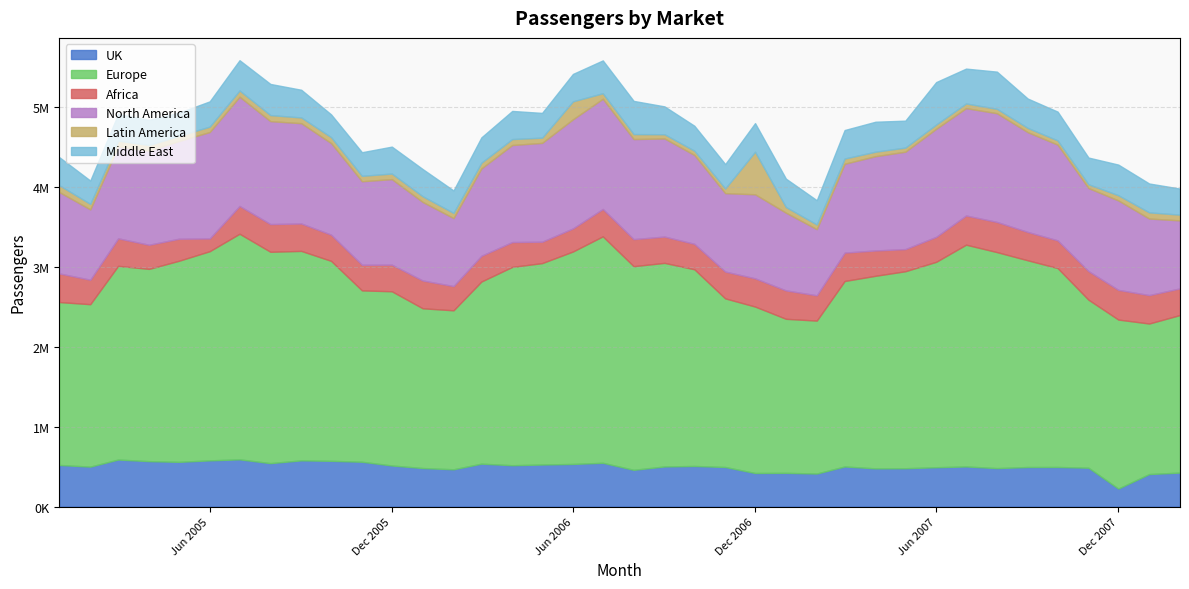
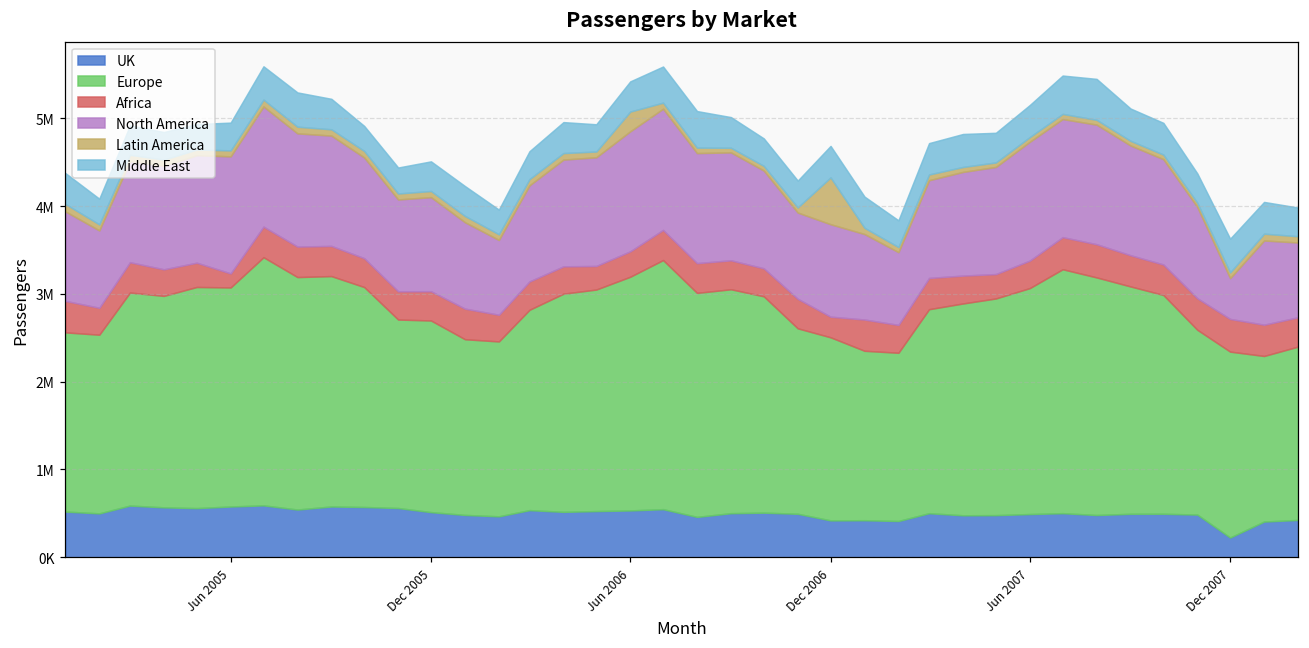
Europe, Jun 2005: 2600000 -> 2500000
Africa, Dec 2006: 400000 -> 200000
Middle East, Jun 2007: 500000 -> 400000
North America, Dec 2007: 1100000 -> 500000
